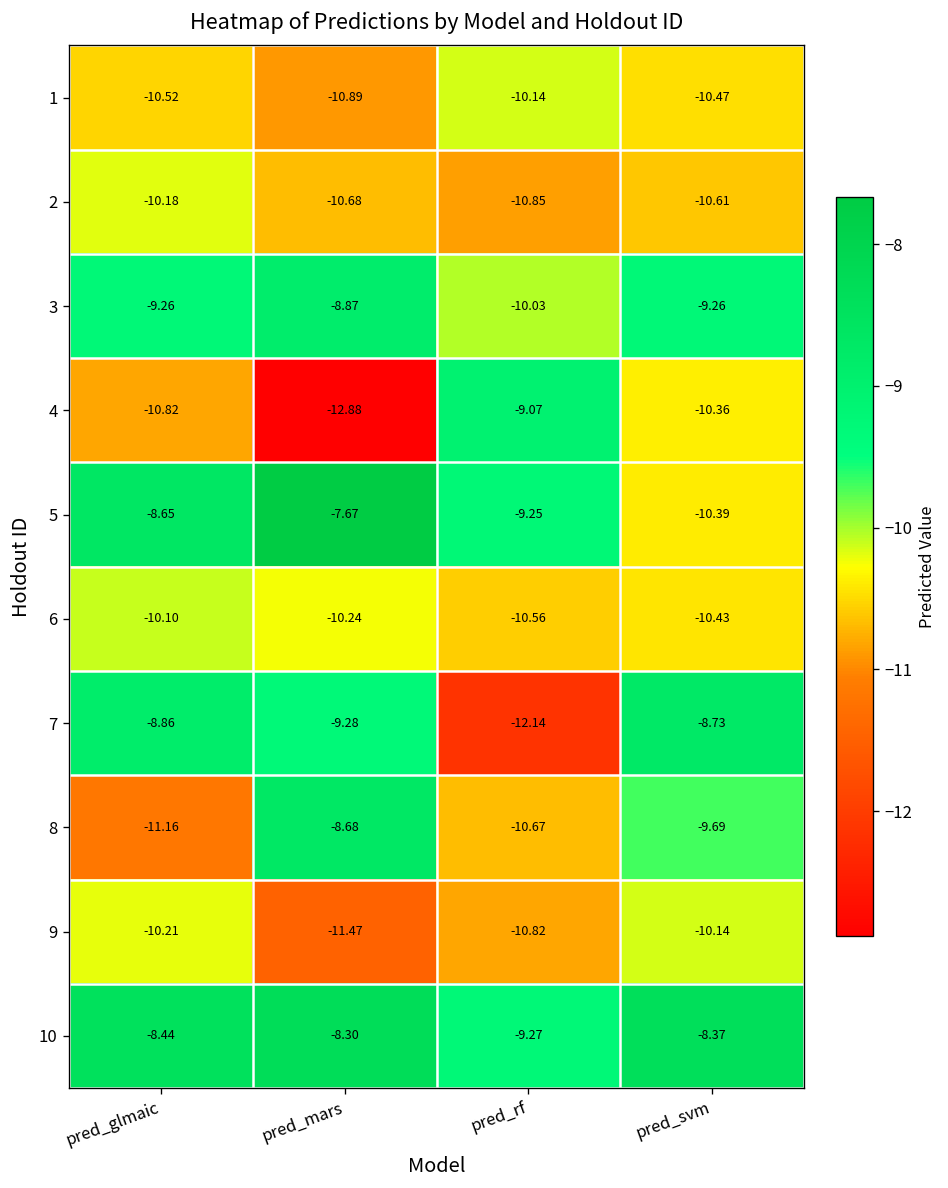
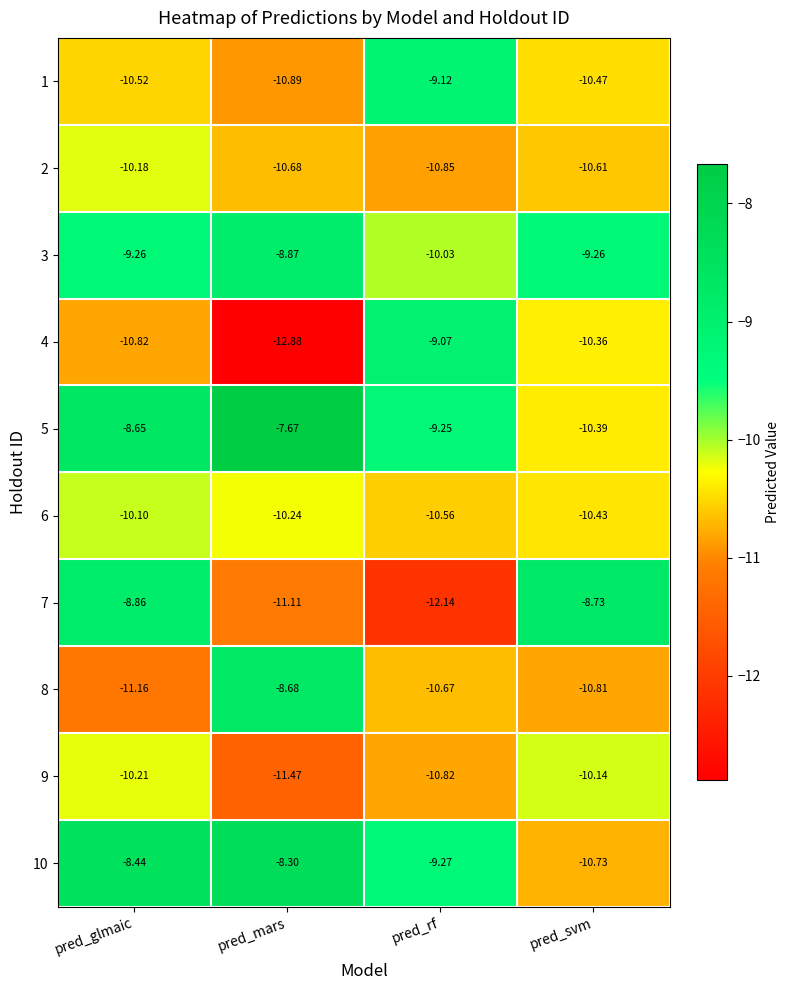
1, pred_rf: -10.14 -> -9.12
7, pred_mars: -9.28 -> -11.11
8, pred_svm: -9.69 -> -10.81
10, pred_svm: -8.37 -> -10.73
